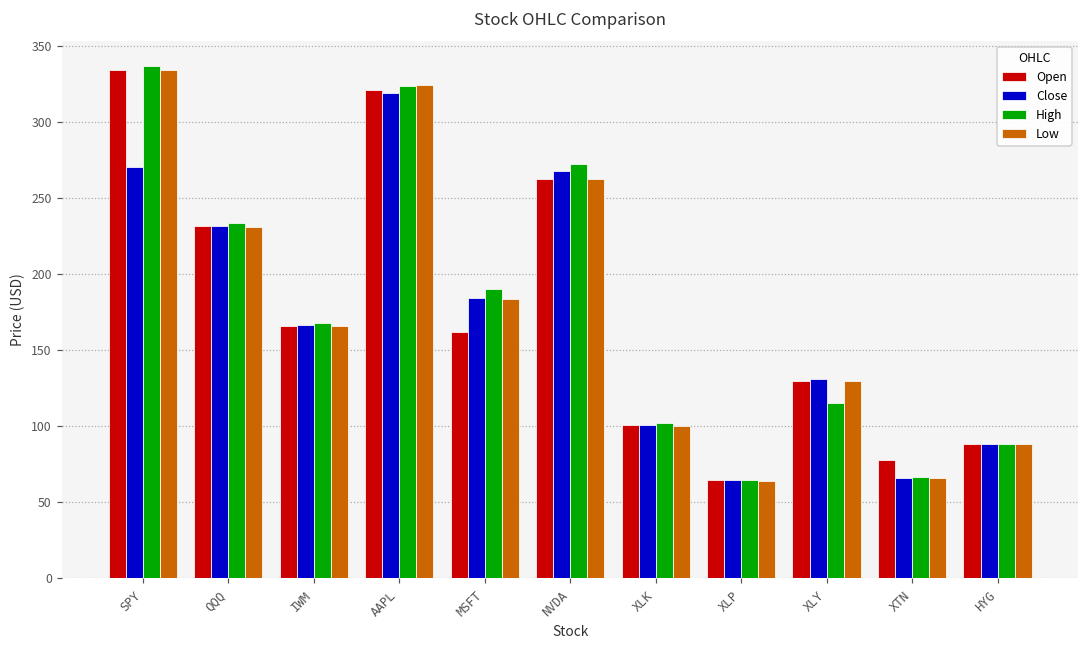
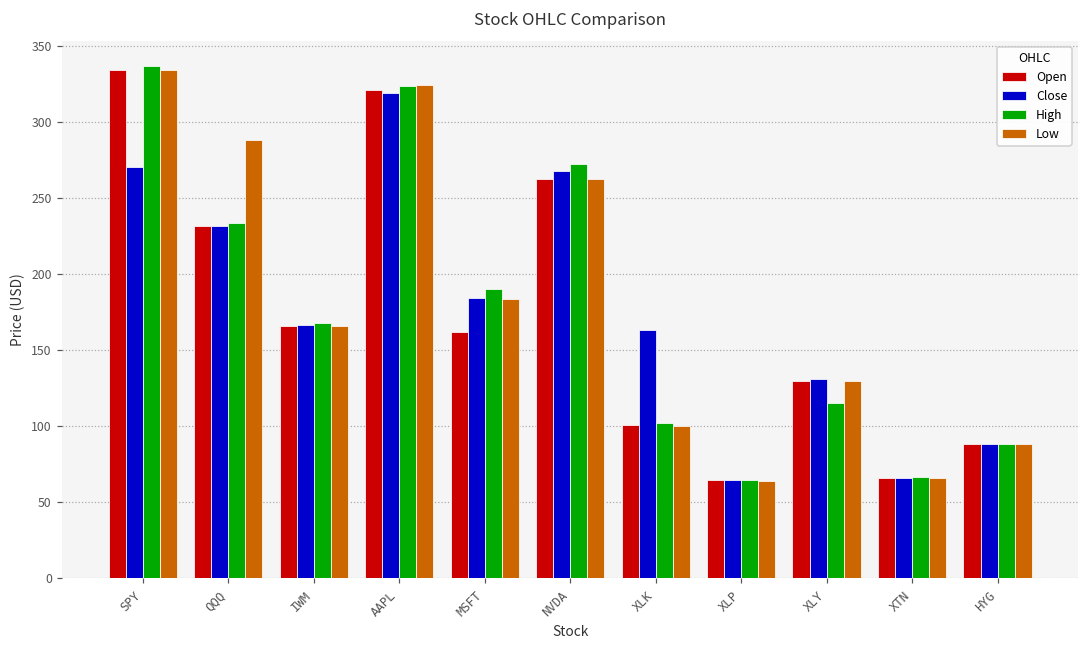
Low, QQQ: 231 -> 289
Close, XLK: 101 -> 163
Open, XTN: 78 -> 66
